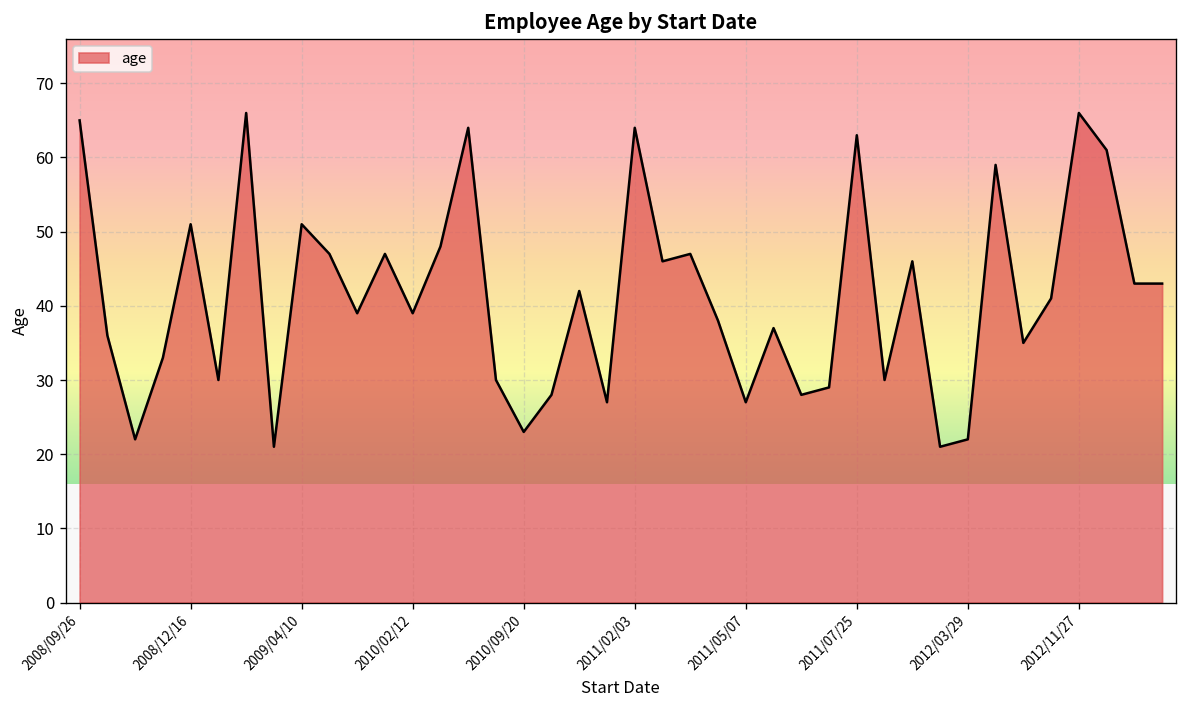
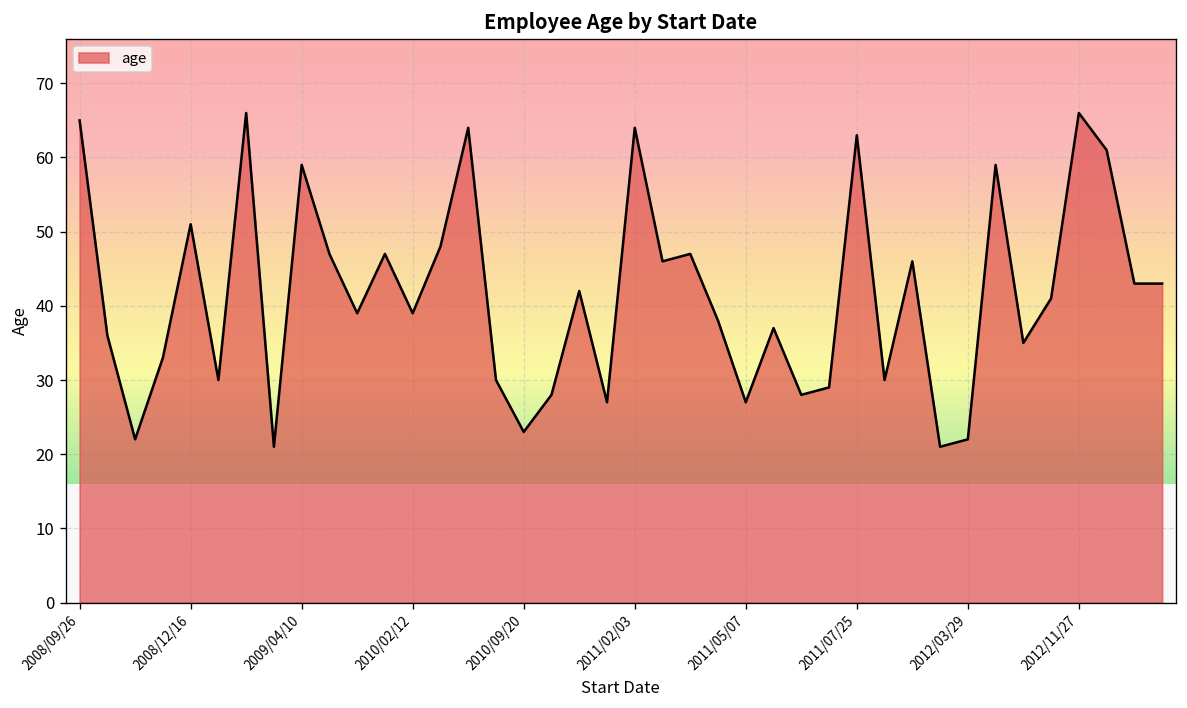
2009/04/10: 51 -> 59
